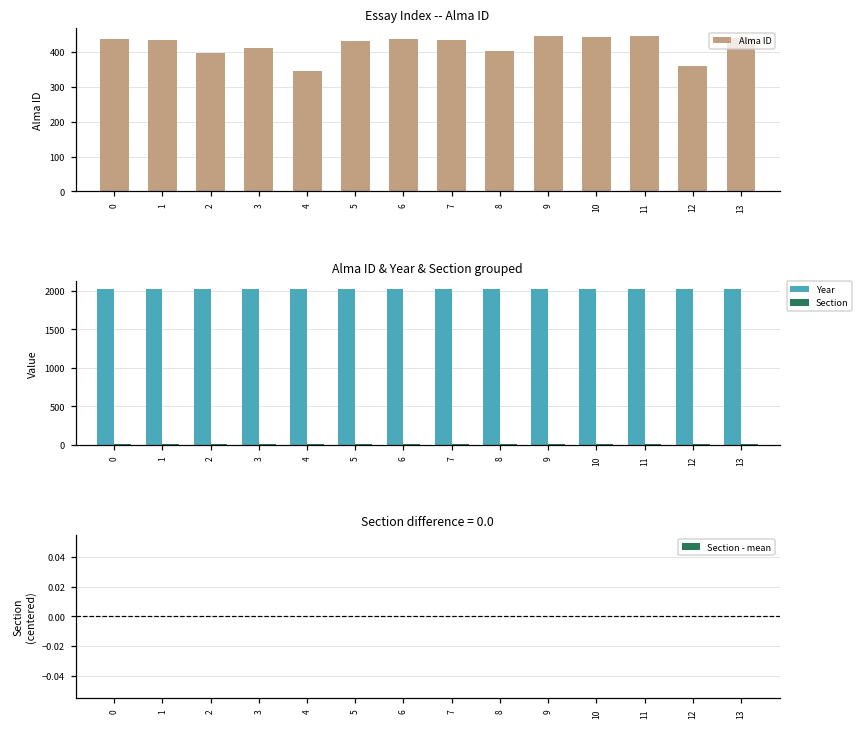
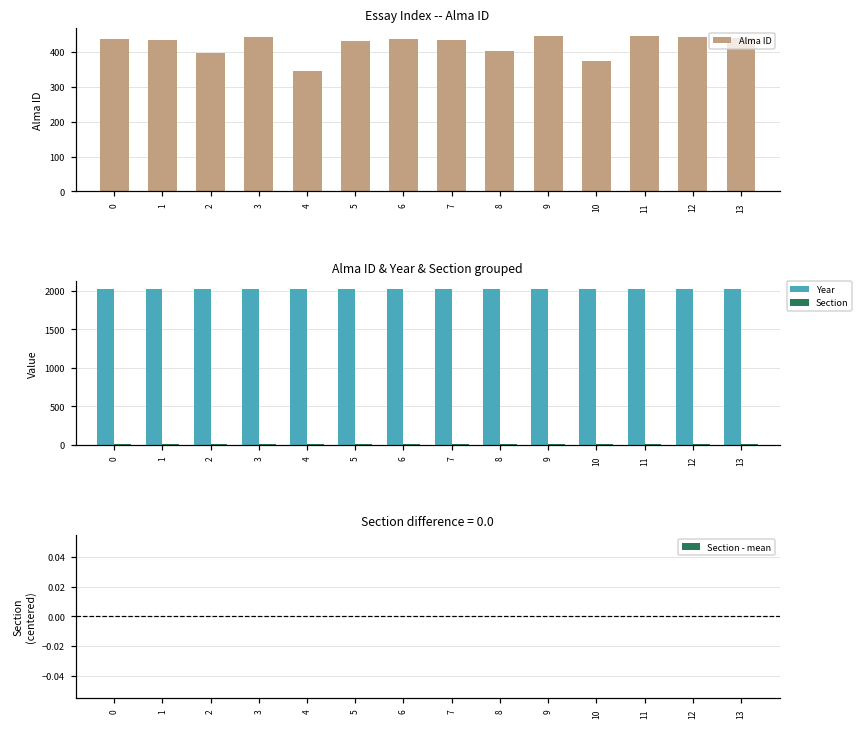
Essay Index -- Alma ID, 3: 410 -> 440
Essay Index -- Alma ID, 10: 440 -> 380
Essay Index -- Alma ID, 12: 360 -> 440
